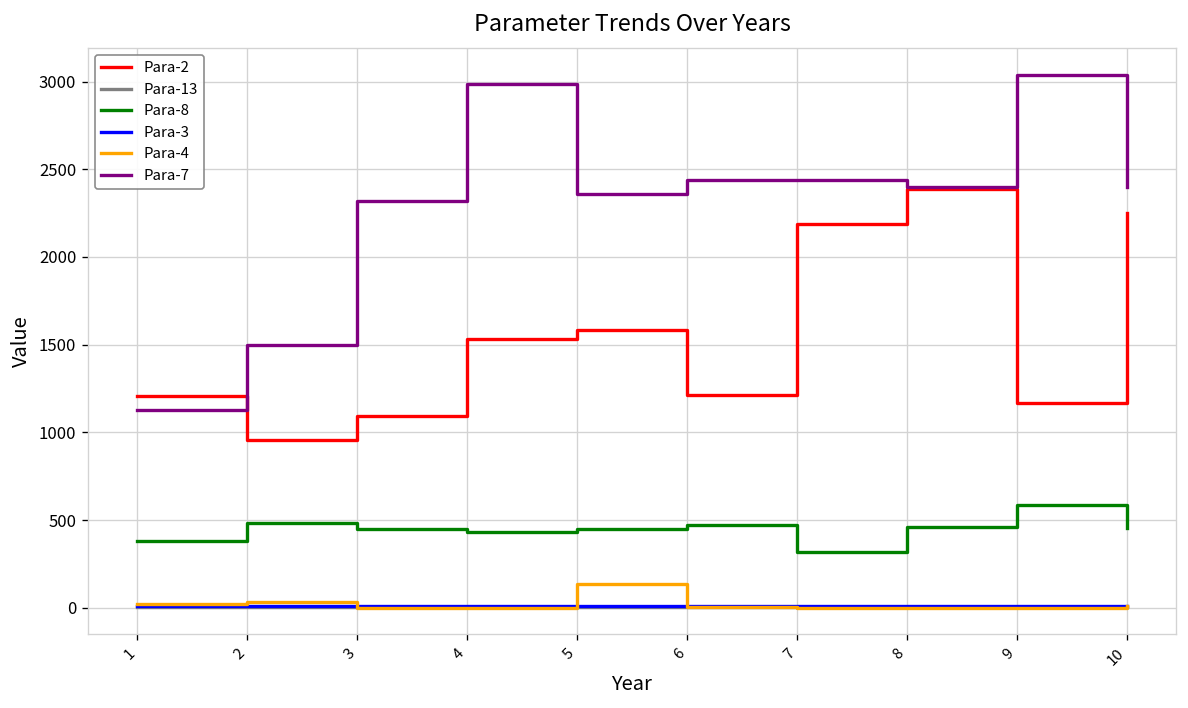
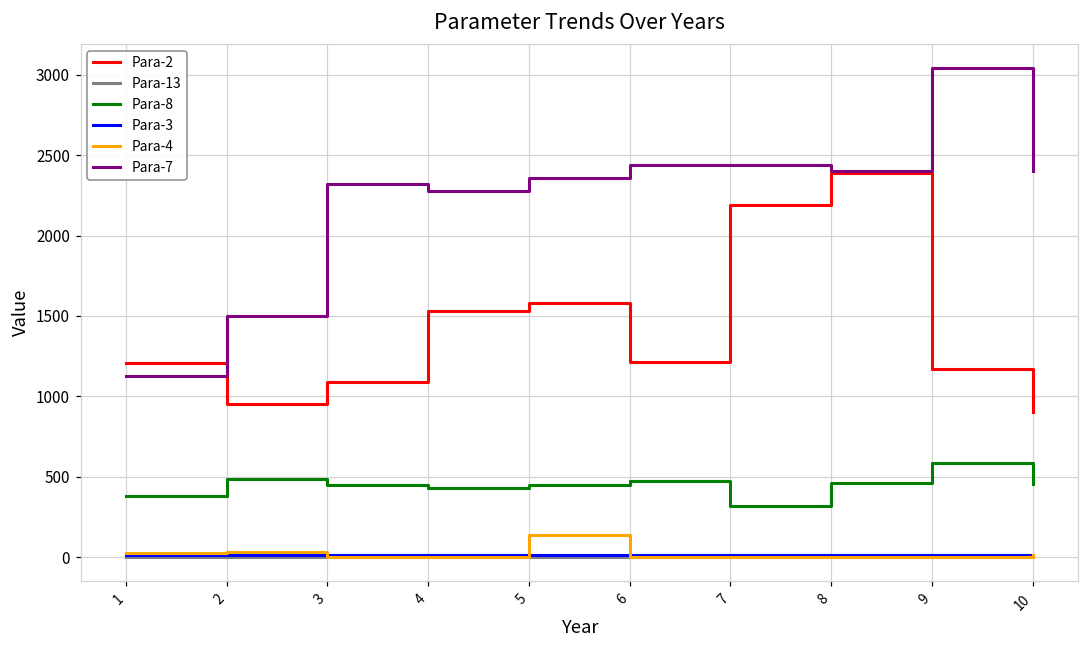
Para-7, 4: 2990 -> 2280
Para-2, 10: 2250 -> 900
